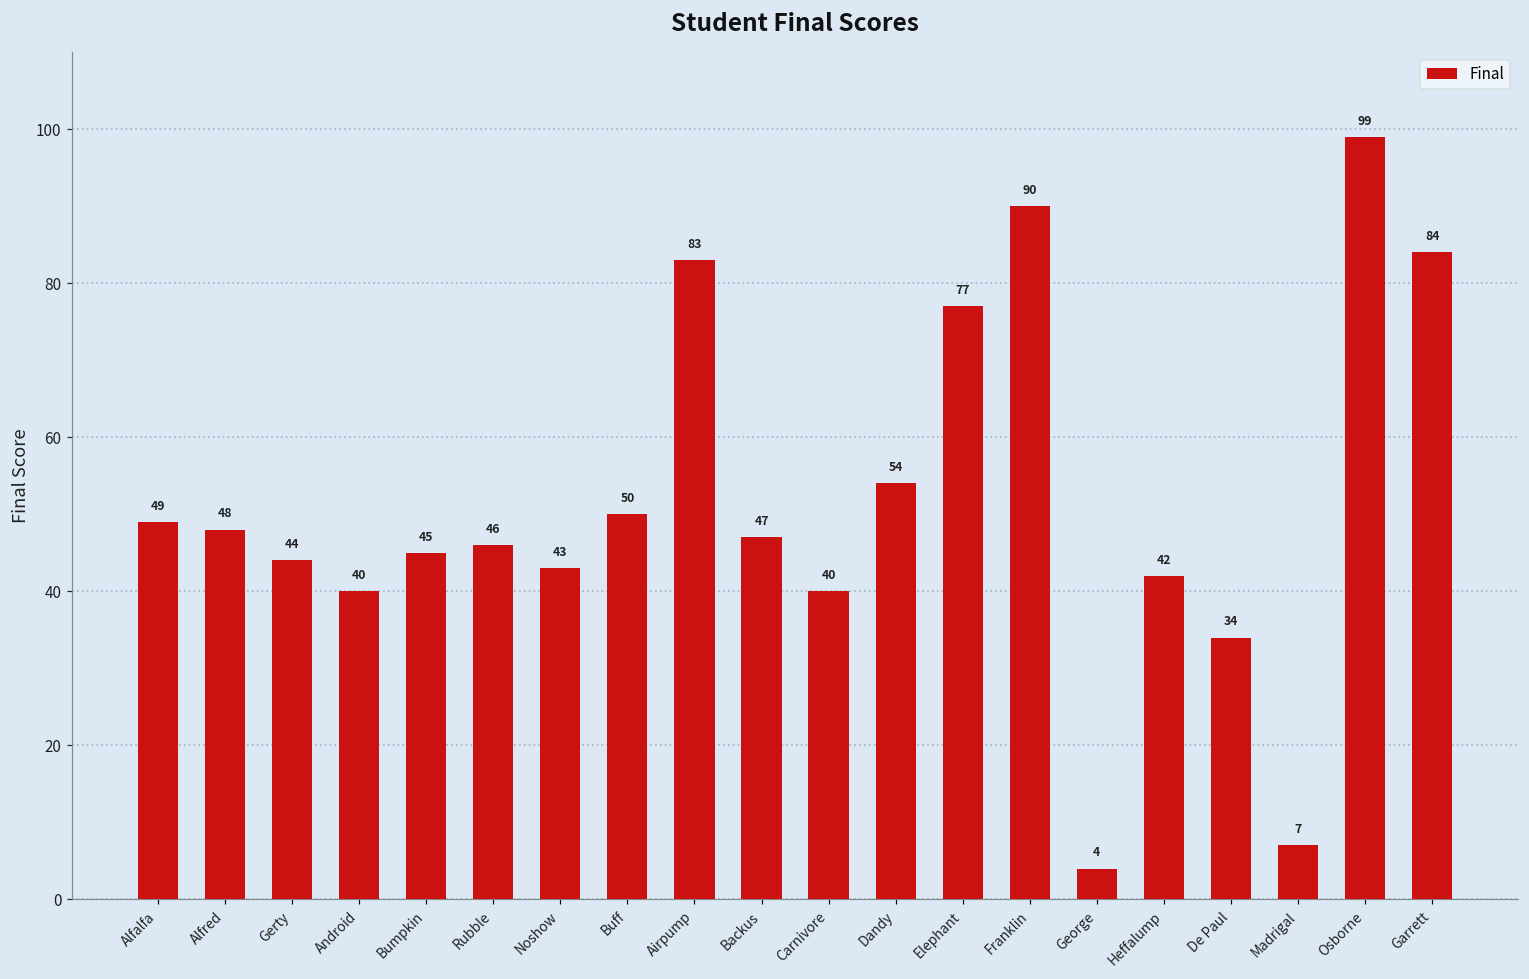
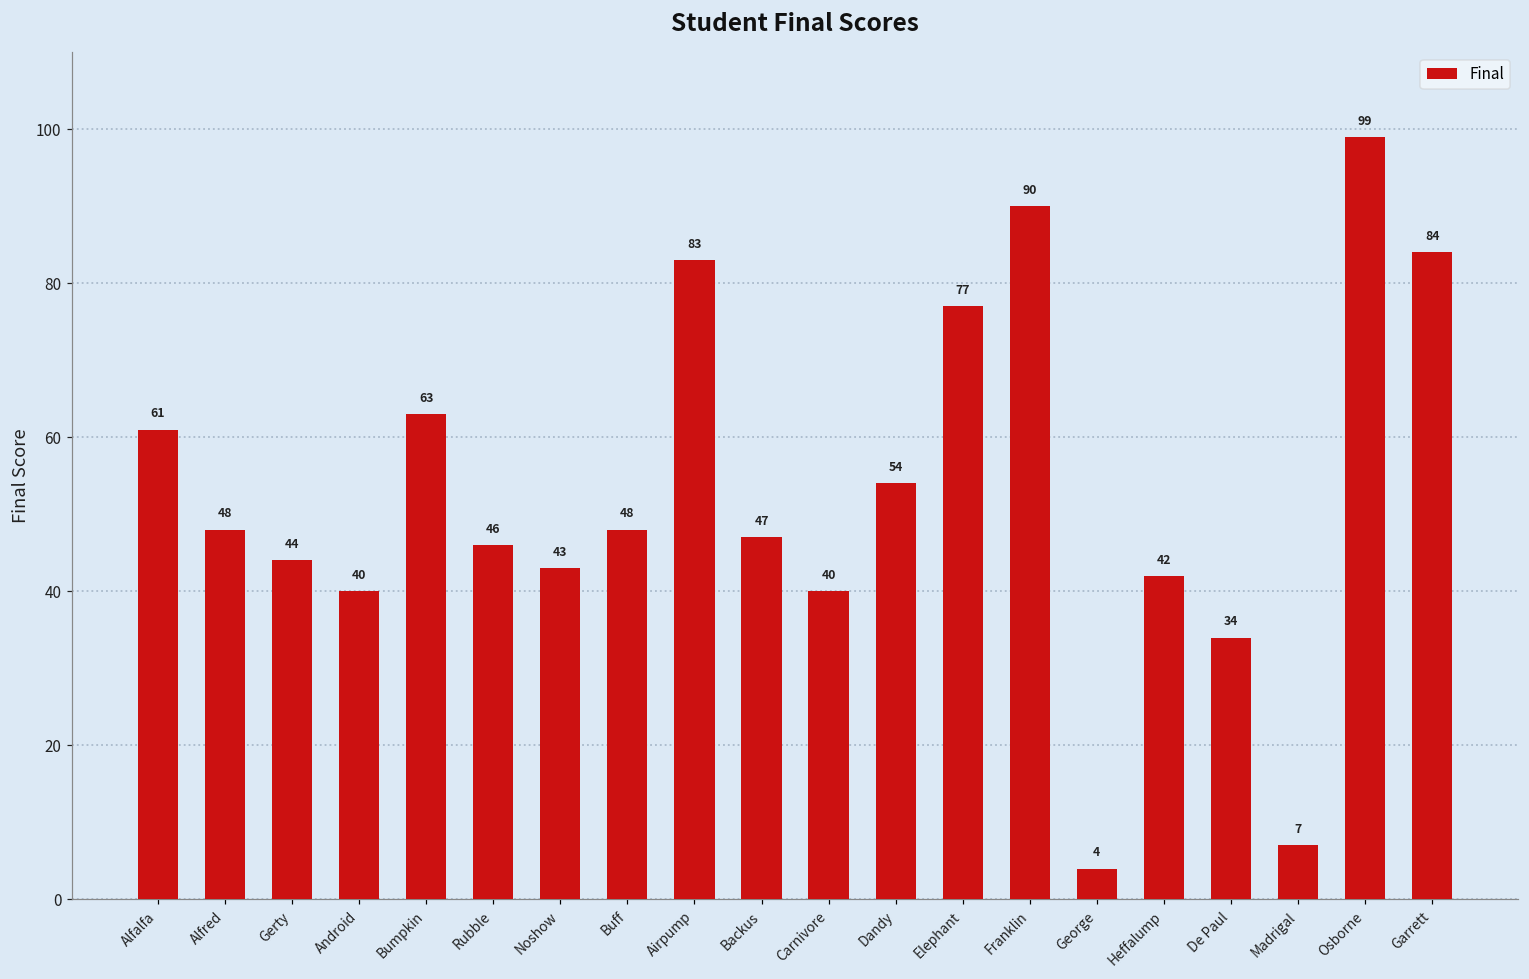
Alfalfa: 49 -> 61
Bumpkin: 45 -> 63
Buff: 50 -> 48
